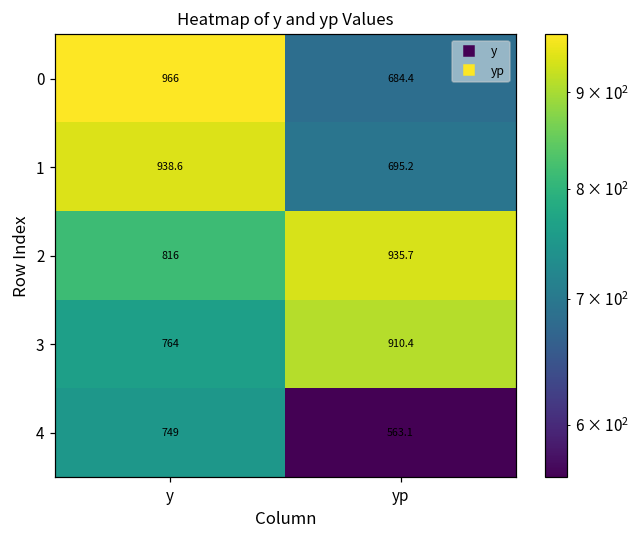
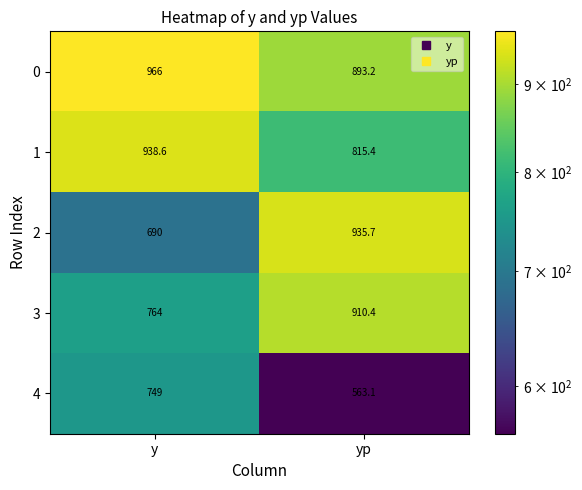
0, yp: 684.4 -> 893.2
1, yp: 695.2 -> 815.4
2, y: 816 -> 690
